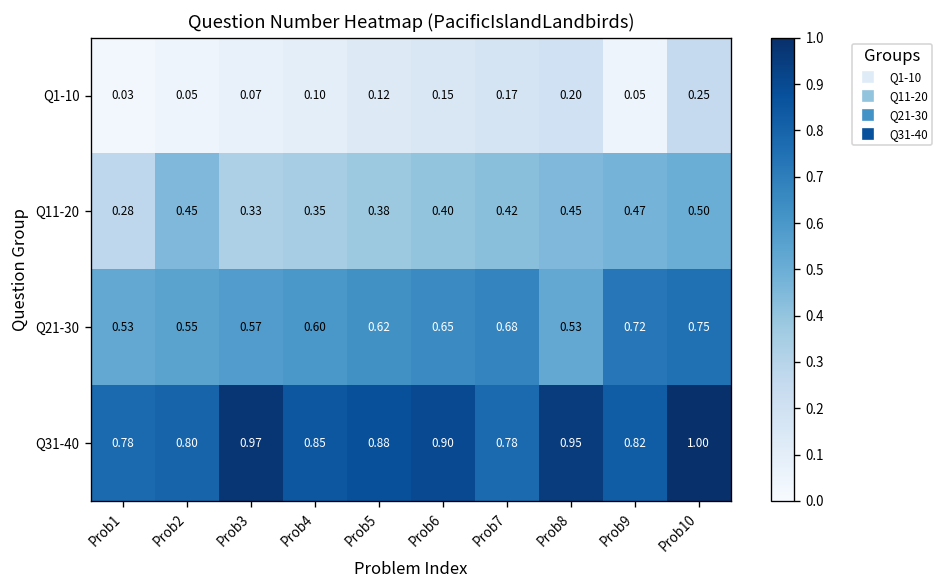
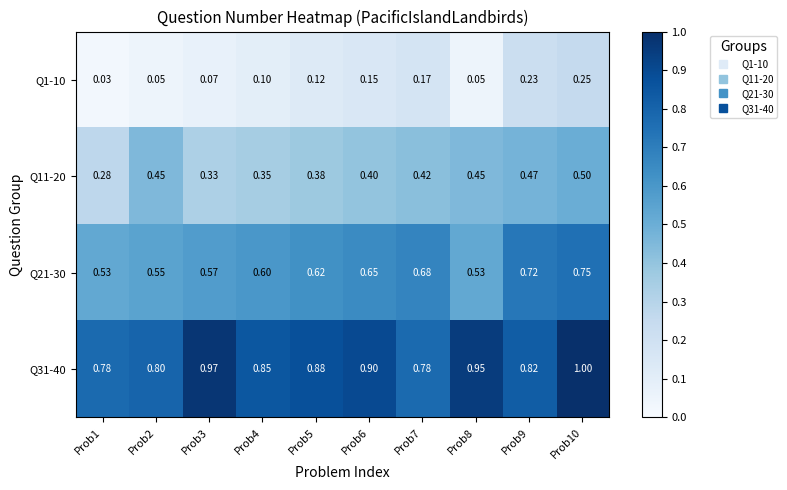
Q1-10, Prob8: 0.20 -> 0.05
Q1-10, Prob9: 0.05 -> 0.23
